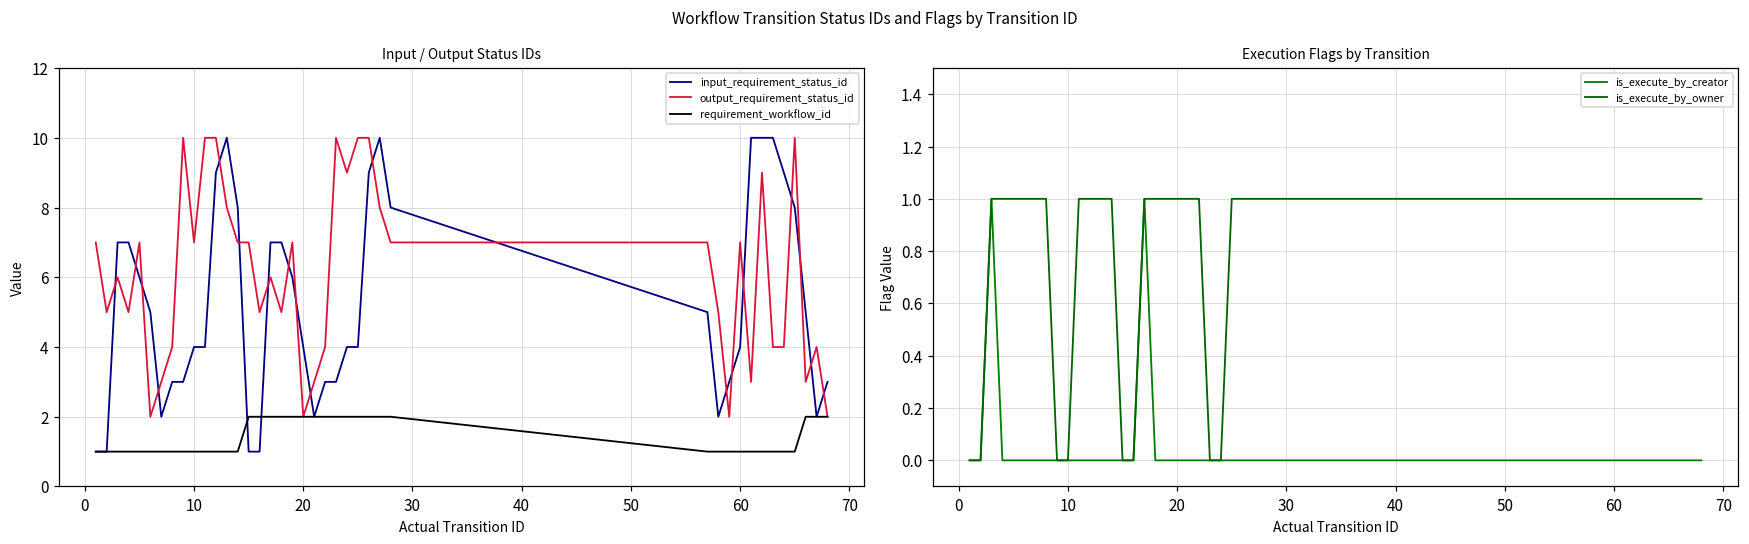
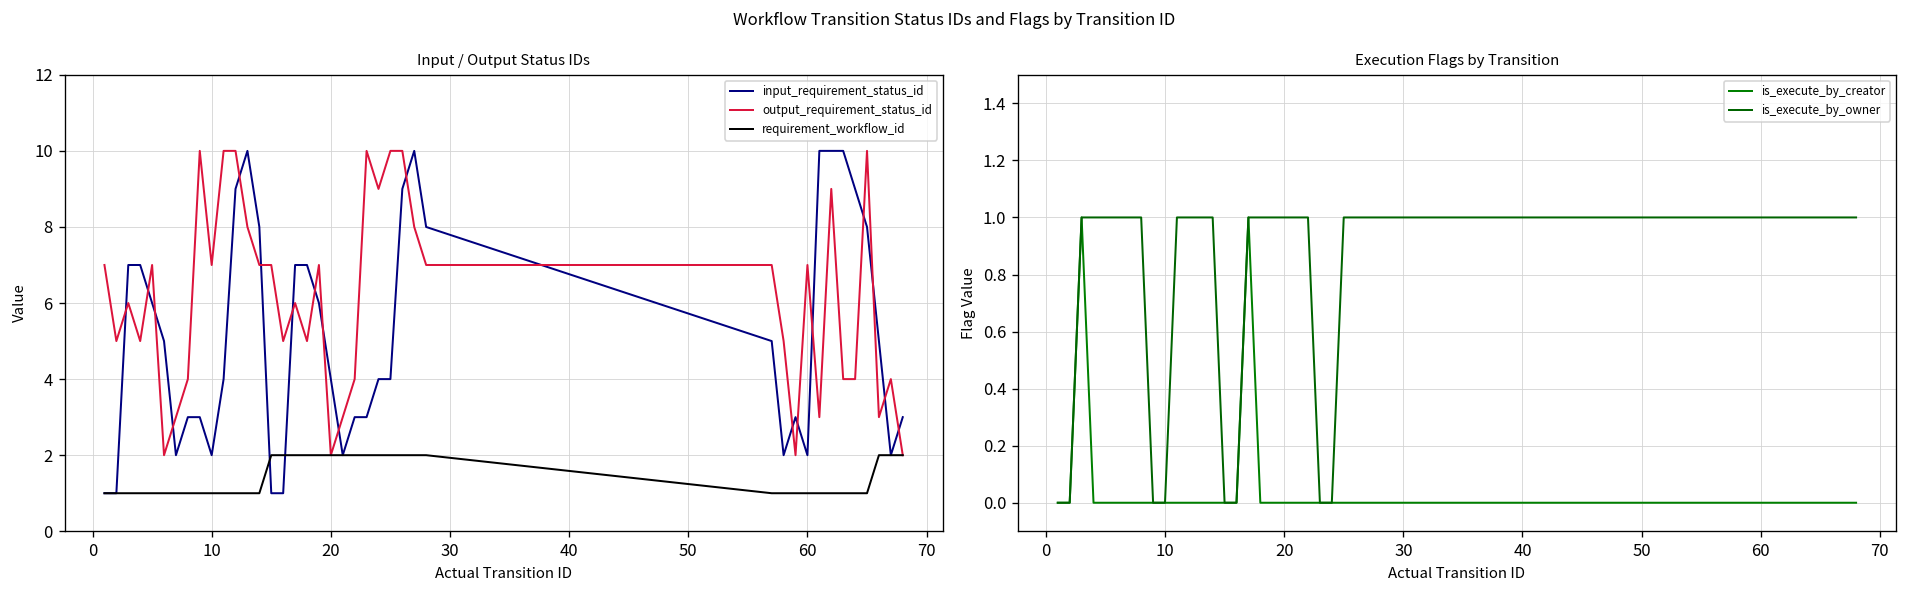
Input / Output Status IDs, input_requirement_status_id, 10: 4 -> 2
Input / Output Status IDs, input_requirement_status_id, 60: 4 -> 2
